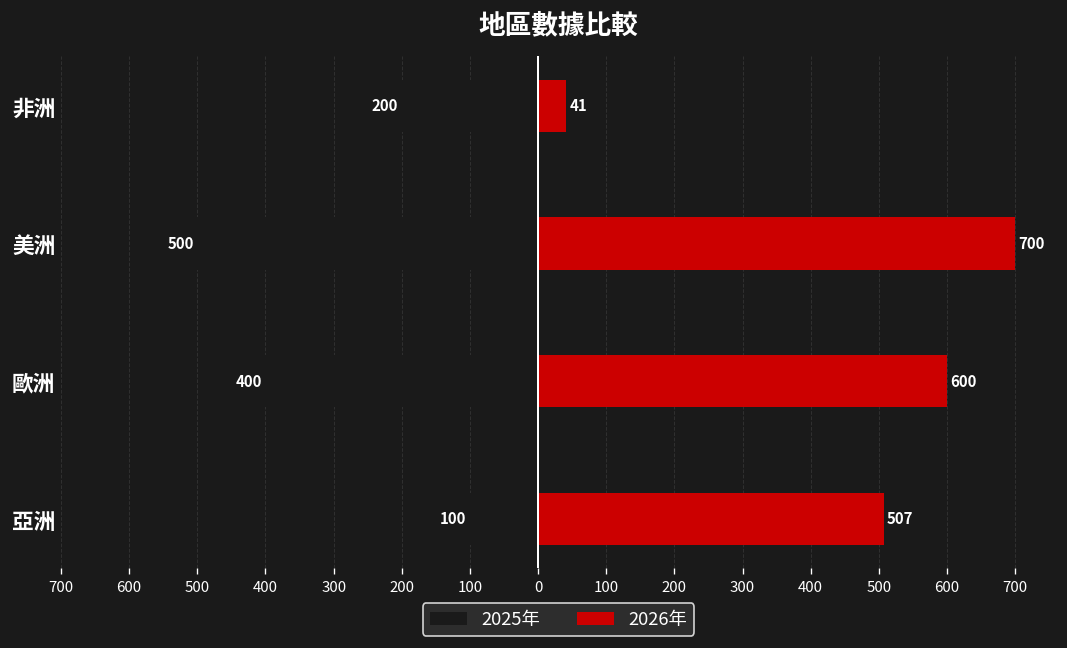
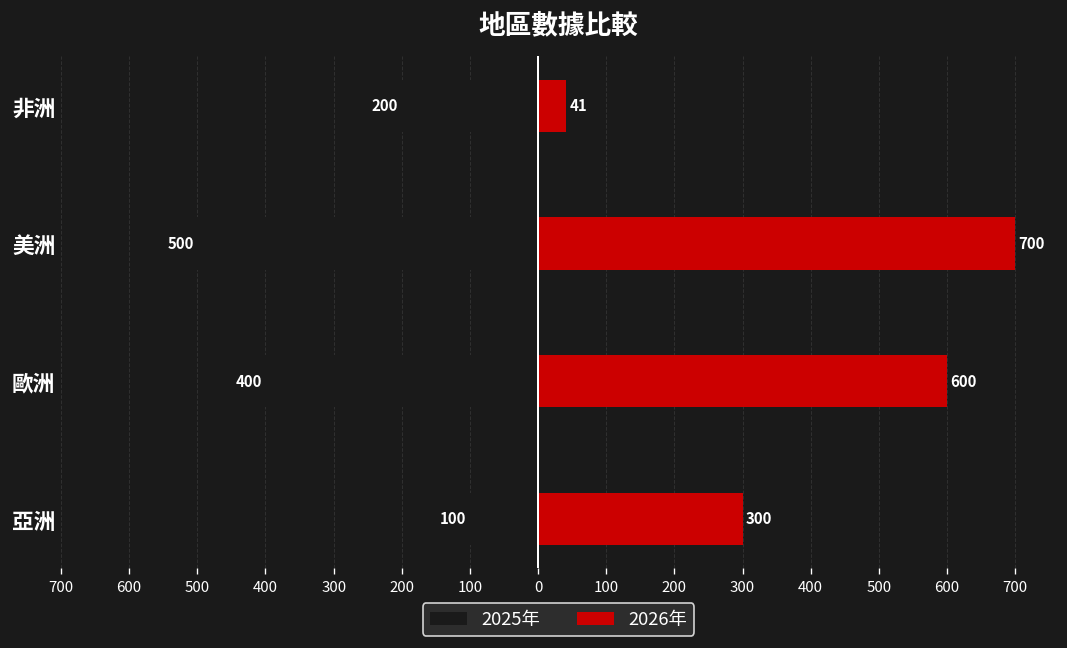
2026年, 亞洲: 507 -> 300
